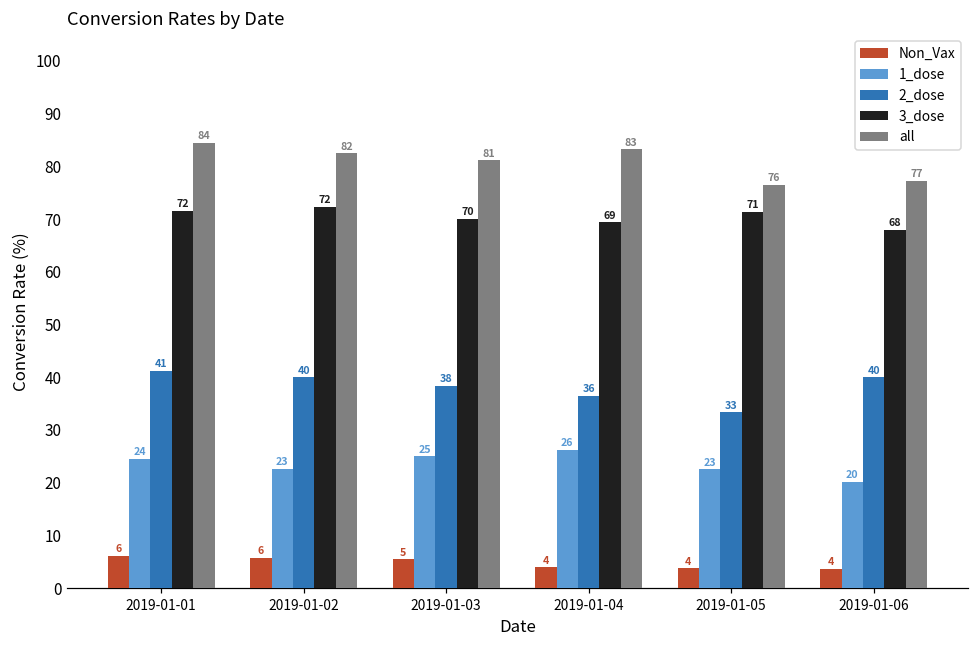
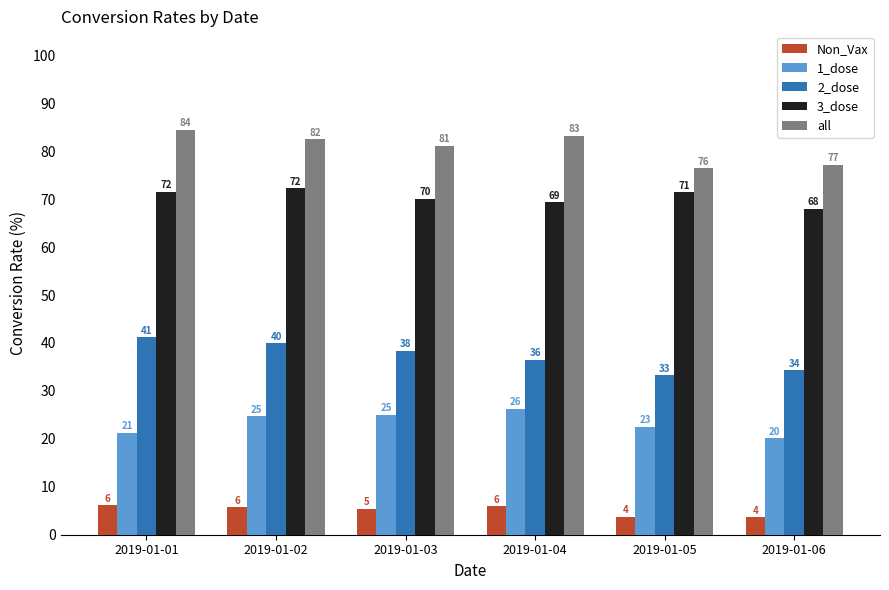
1_dose, 2019-01-01: 24 -> 21
1_dose, 2019-01-02: 23 -> 25
Non_Vax, 2019-01-04: 4 -> 6
2_dose, 2019-01-06: 40 -> 34
